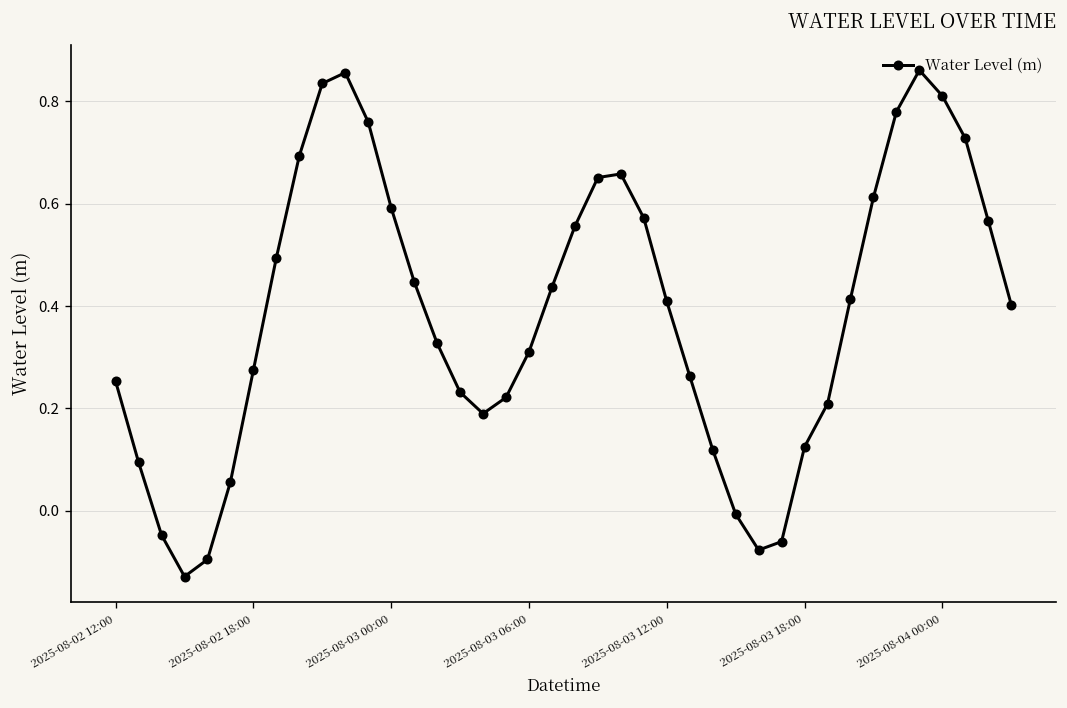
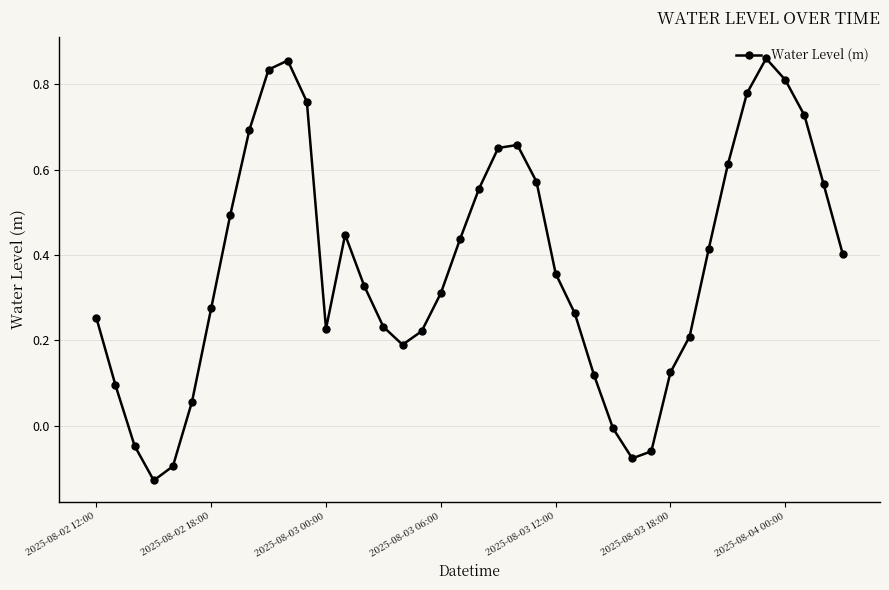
2025-08-03 00:00: 0.59 -> 0.23
2025-08-03 12:00: 0.41 -> 0.36
